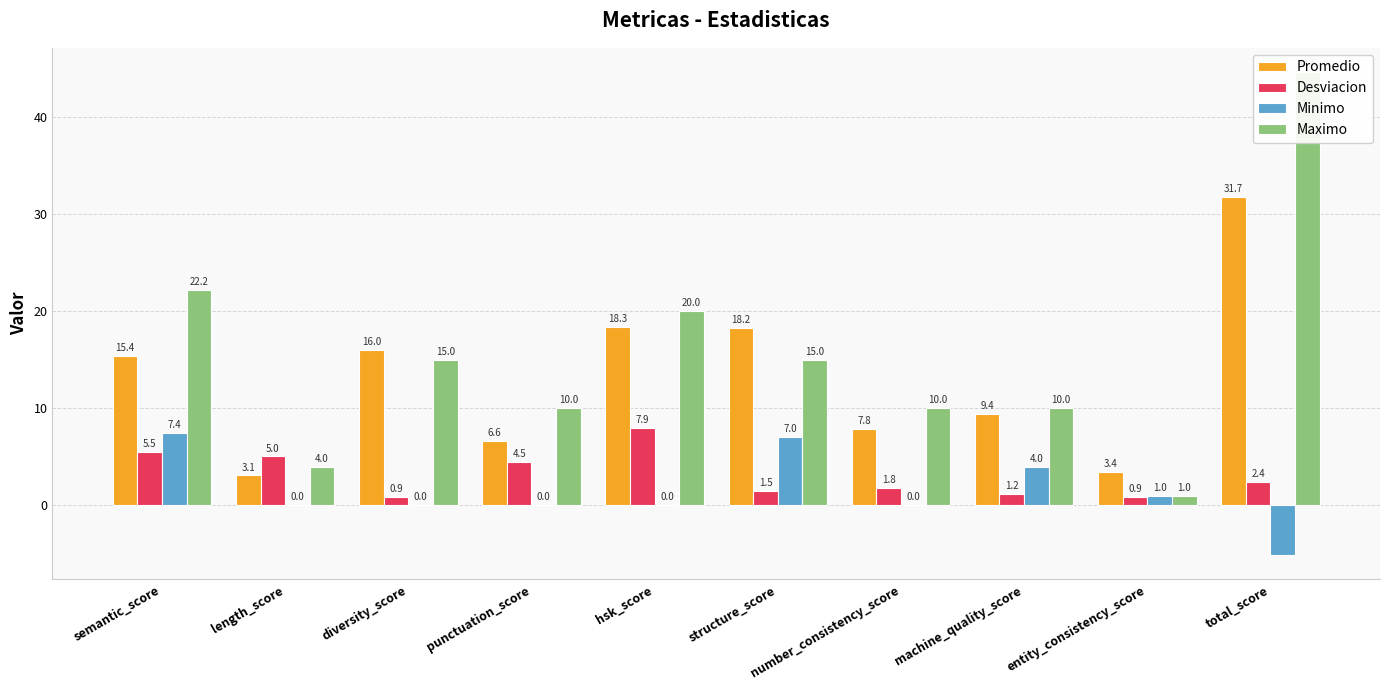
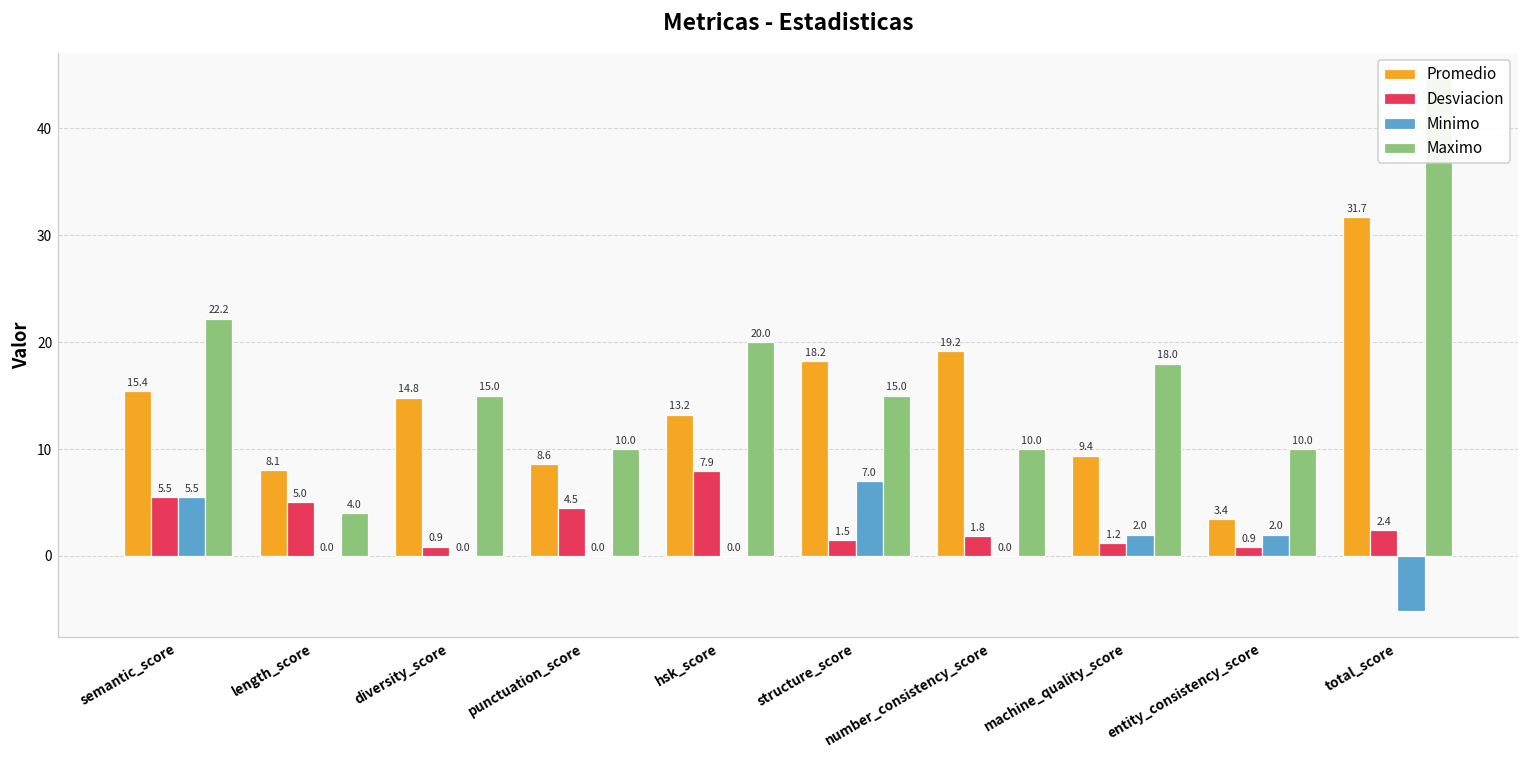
Minimo, semantic_score: 7.4 -> 5.5
Promedio, length_score: 3.1 -> 8.1
Promedio, diversity_score: 16.0 -> 14.8
Promedio, punctuation_score: 6.6 -> 8.6
Promedio, hsk_score: 18.3 -> 13.2
Promedio, number_consistency_score: 7.8 -> 19.2
Minimo, machine_quality_score: 4.0 -> 2.0
Maximo, machine_quality_score: 10.0 -> 18.0
Minimo, entity_consistency_score: 1.0 -> 2.0
Maximo, entity_consistency_score: 1.0 -> 10.0
